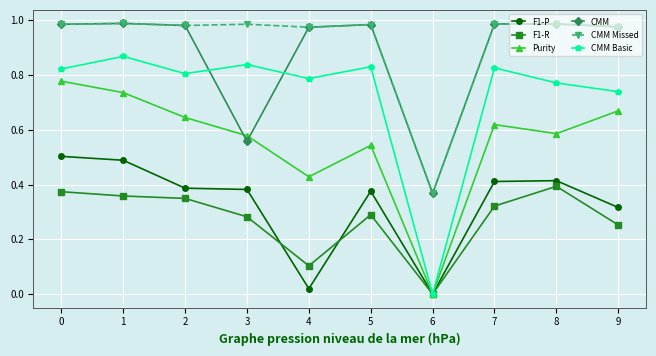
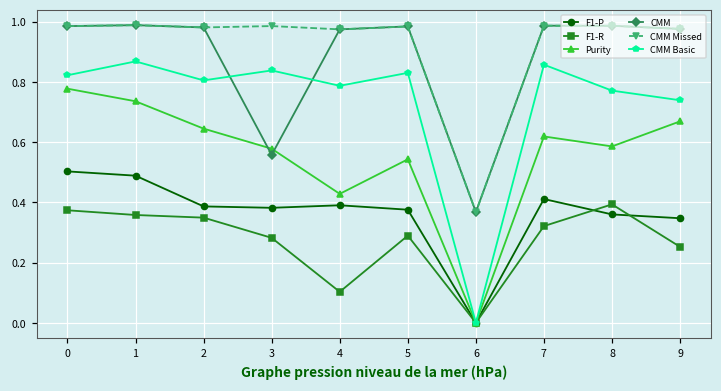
F1-P, 4: 0.02 -> 0.39
CMM Basic, 7: 0.83 -> 0.86
F1-P, 8: 0.41 -> 0.36
F1-P, 9: 0.32 -> 0.35
